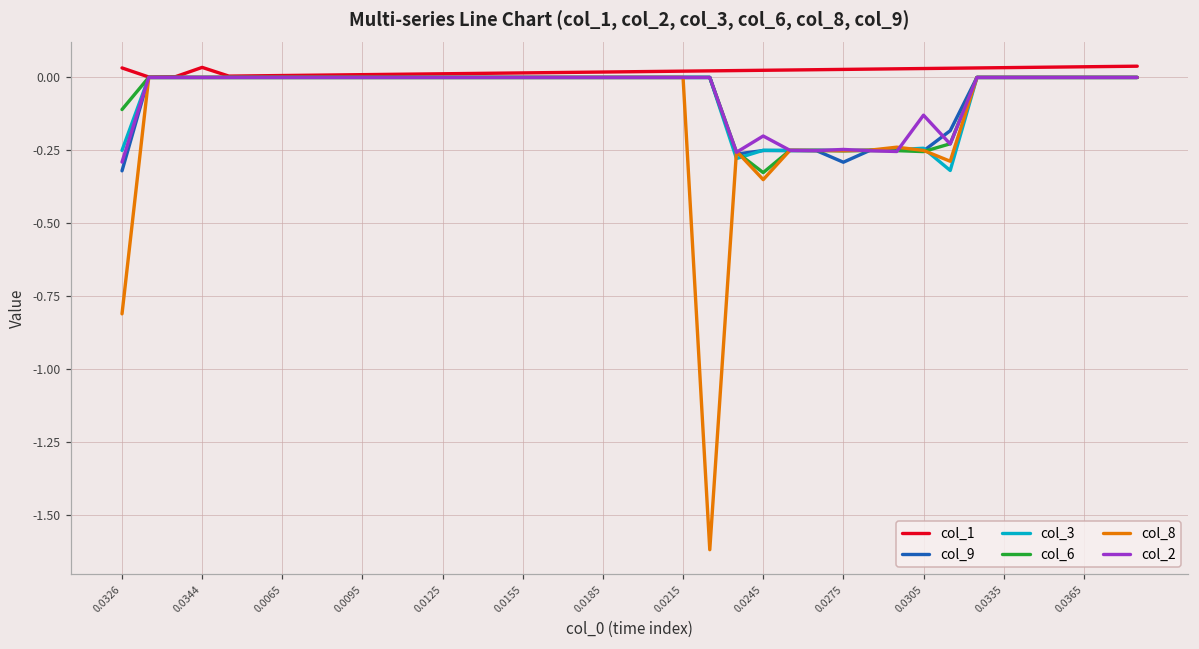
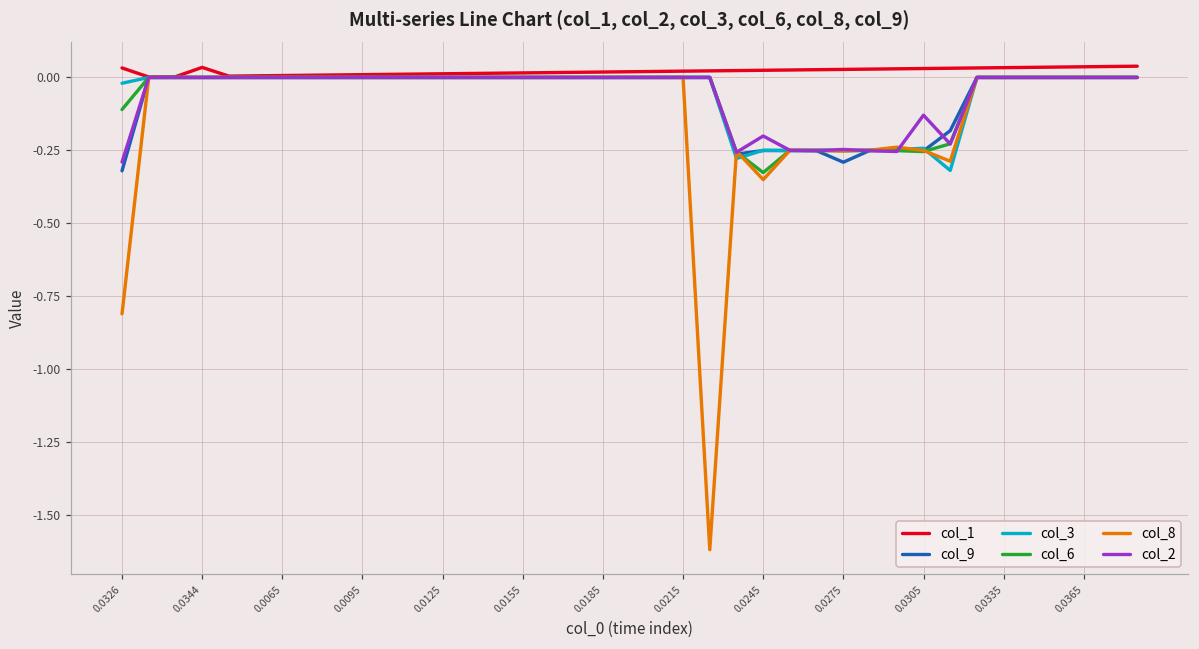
col_3, 0.0326: -0.25 -> -0.02
